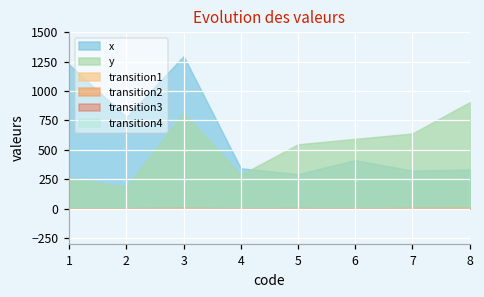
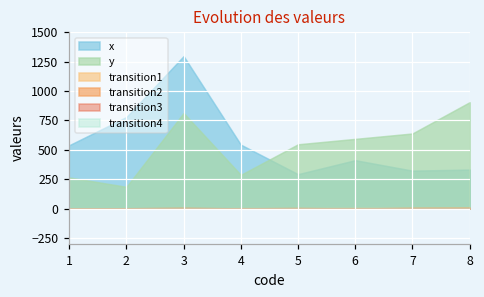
x, 1: 1230 -> 540
x, 4: 340 -> 540
